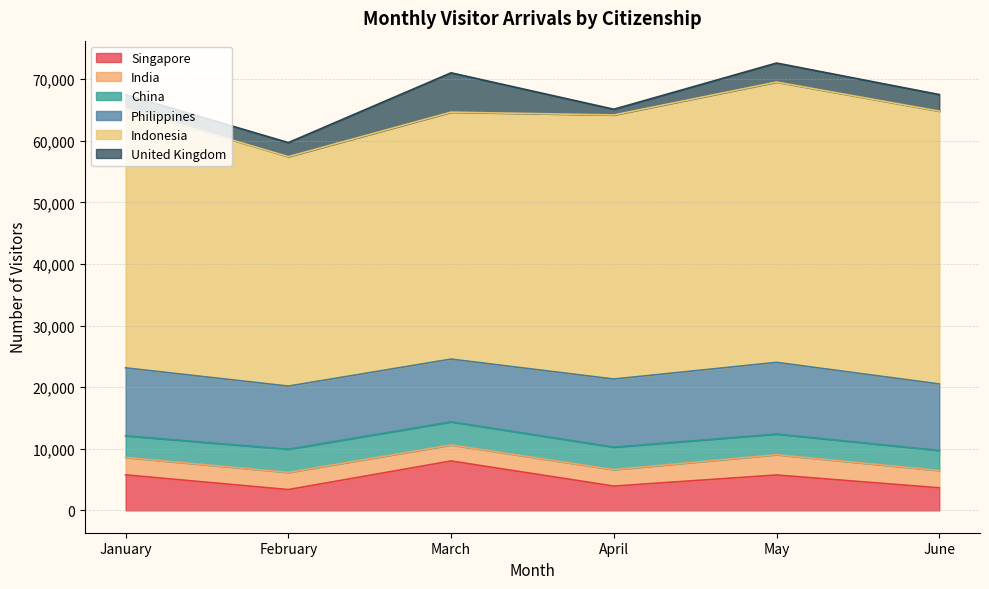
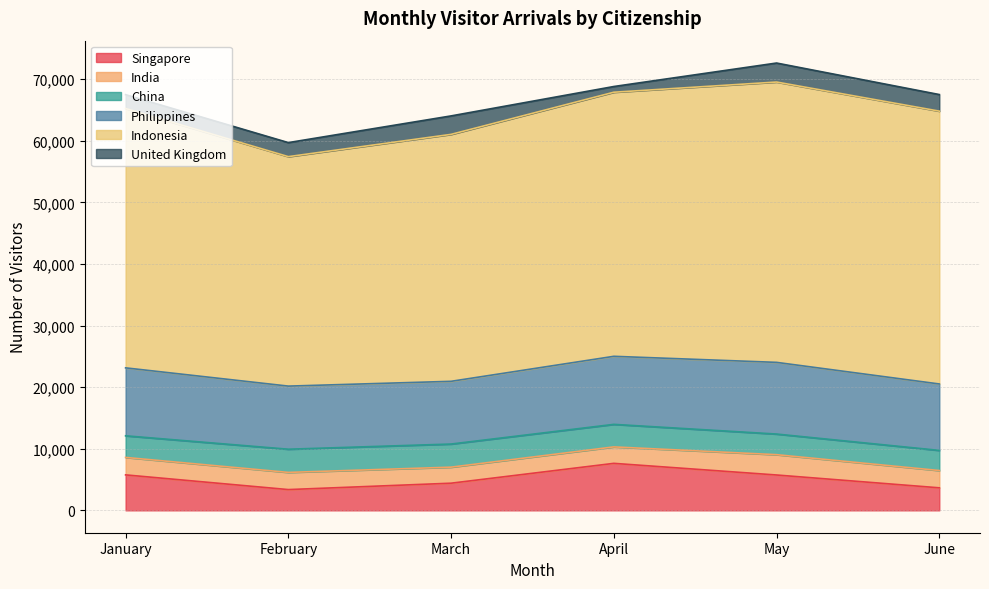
Singapore, March: 8,000 -> 4,000
United Kingdom, March: 6,000 -> 3,000
Singapore, April: 4,000 -> 8,000
